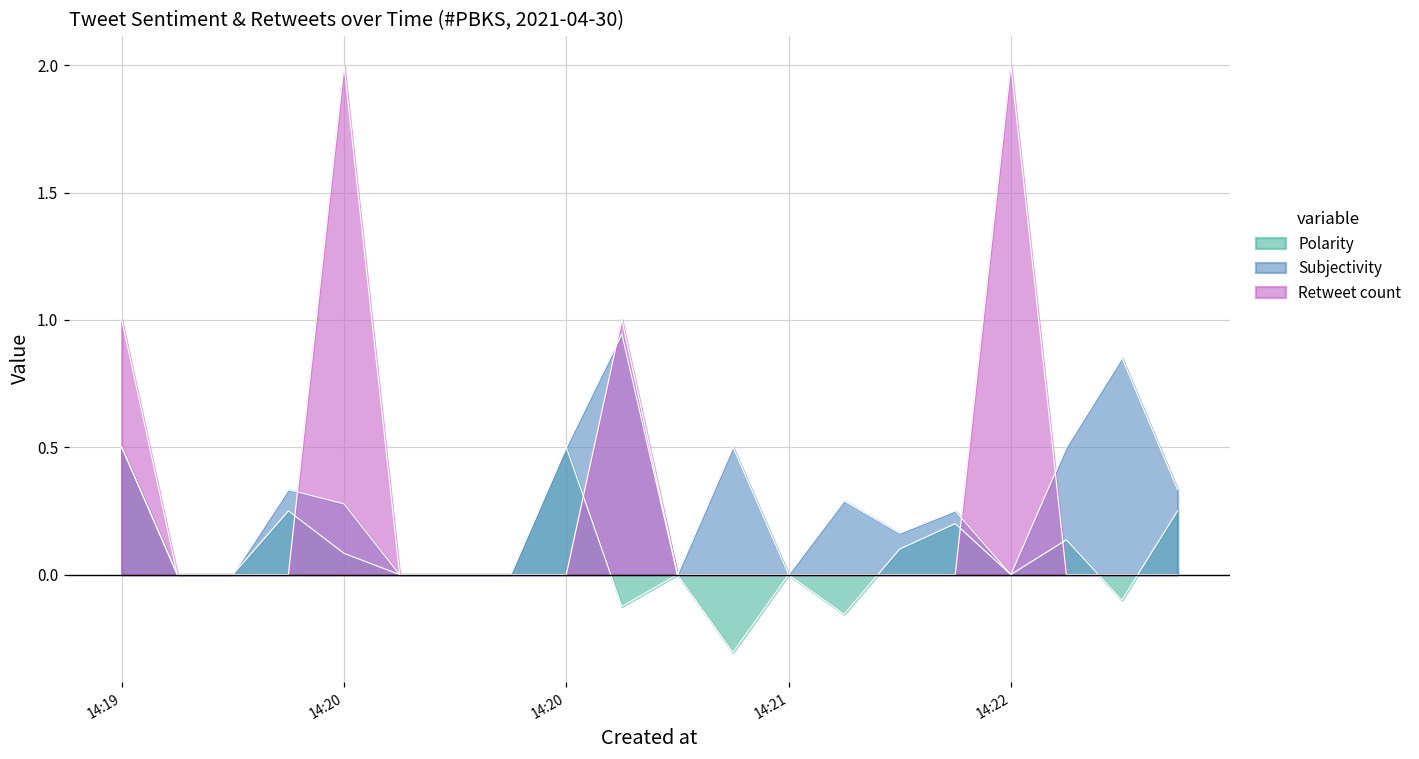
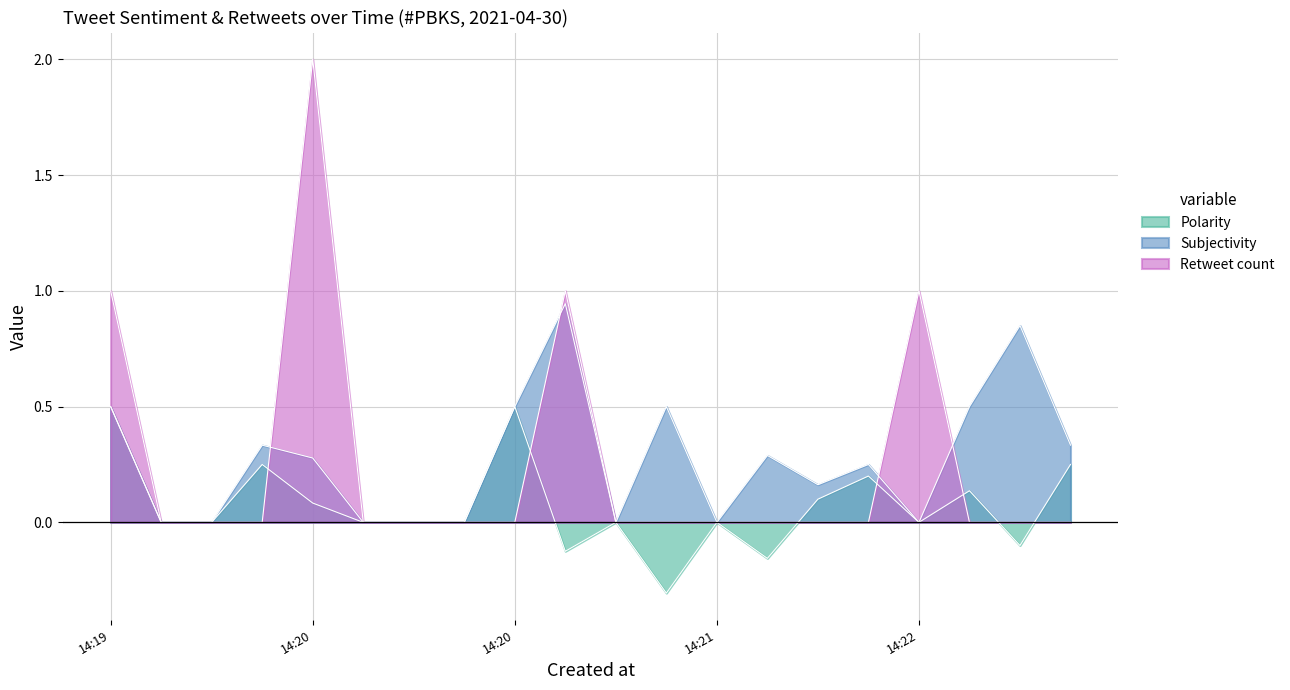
Retweet count, 14:22: 2 -> 1
